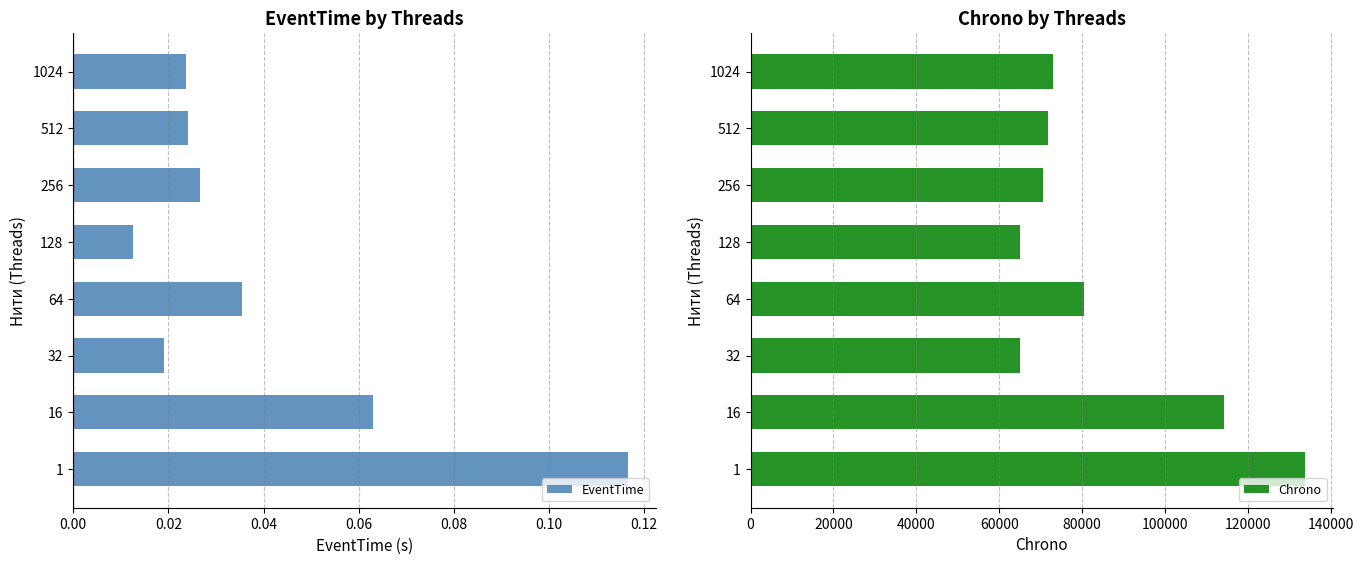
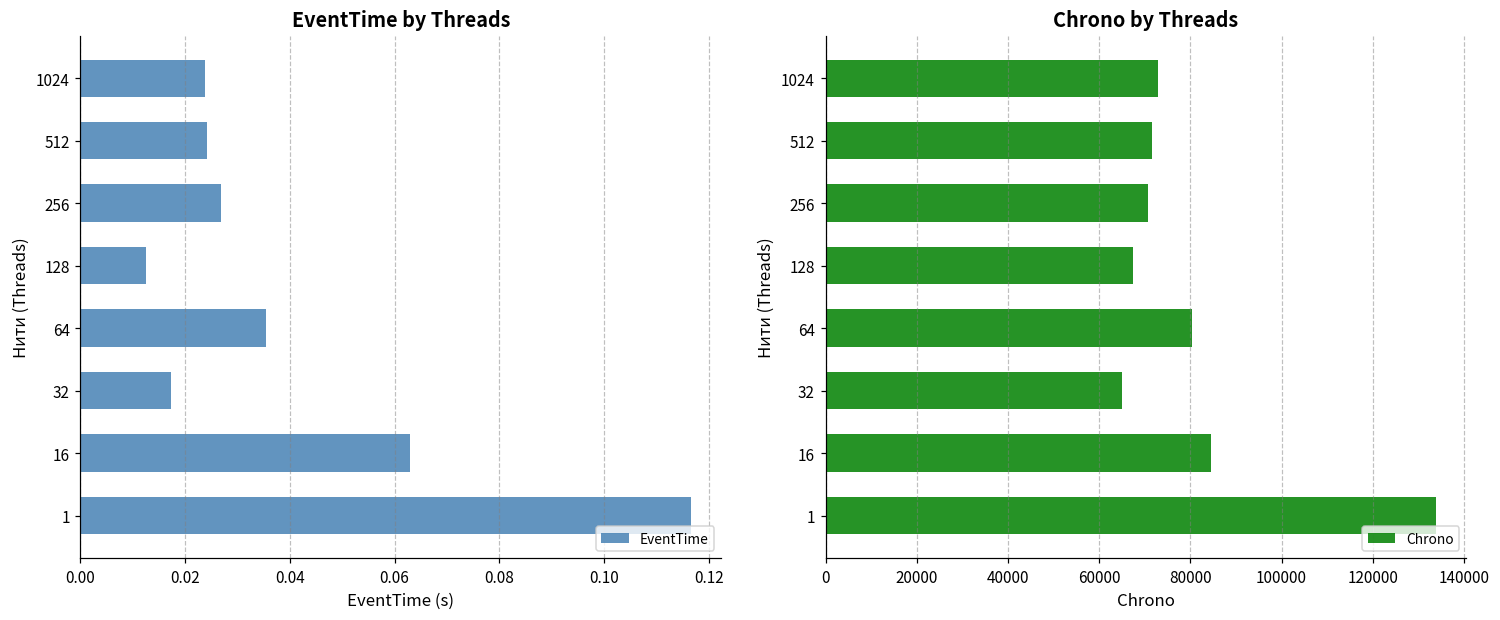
EventTime by Threads, 32: 0.019 -> 0.017
Chrono by Threads, 128: 65000 -> 68000
Chrono by Threads, 16: 114000 -> 85000
